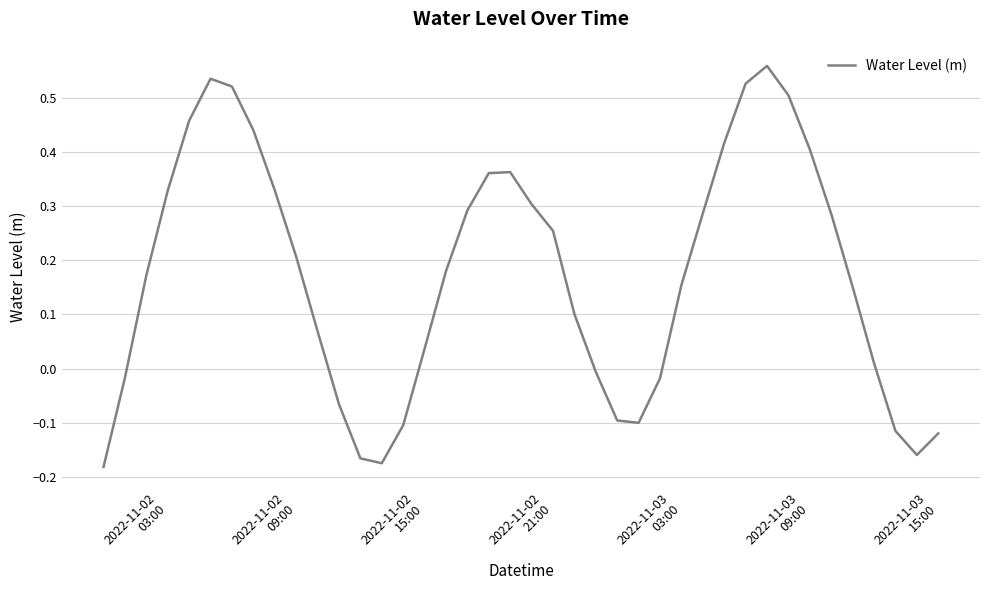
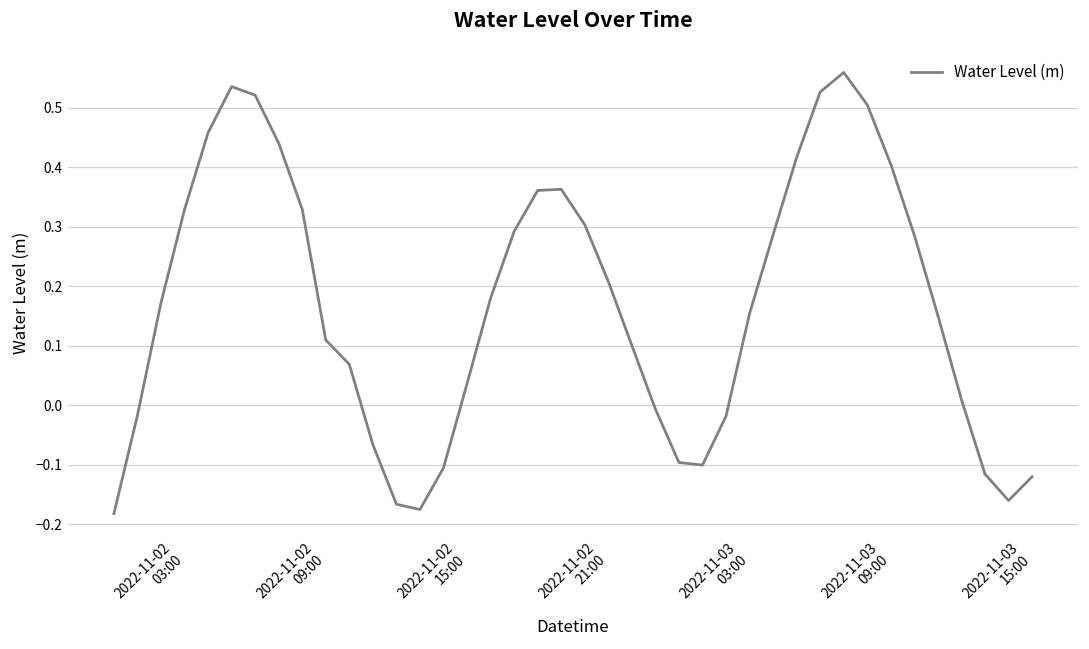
2022-11-02 09:00: 0.21 -> 0.11
2022-11-02 21:00: 0.25 -> 0.21
